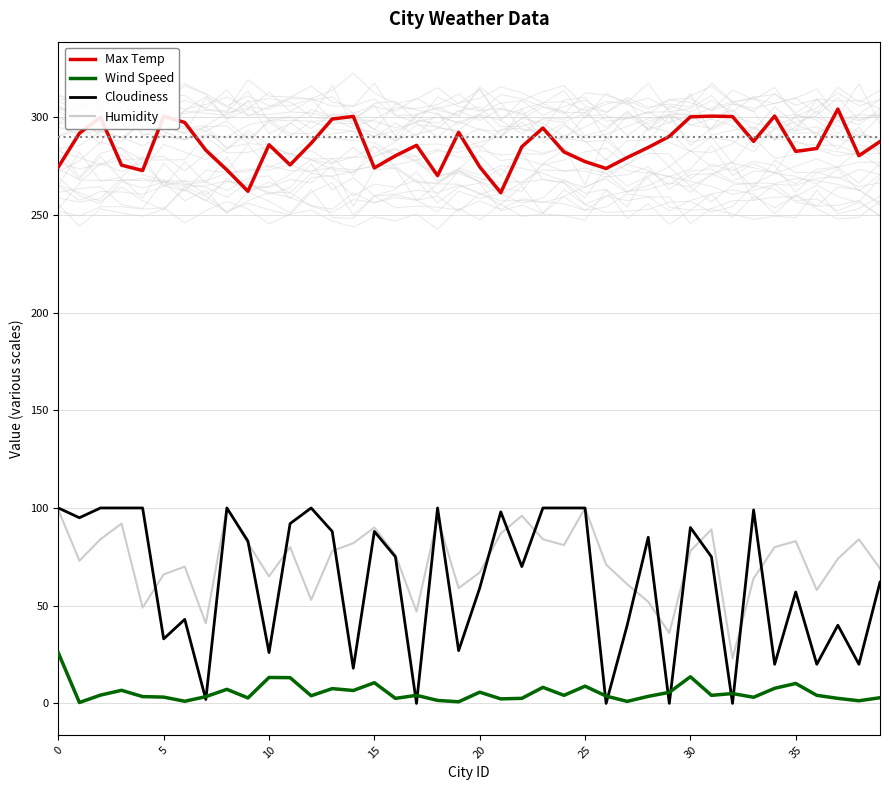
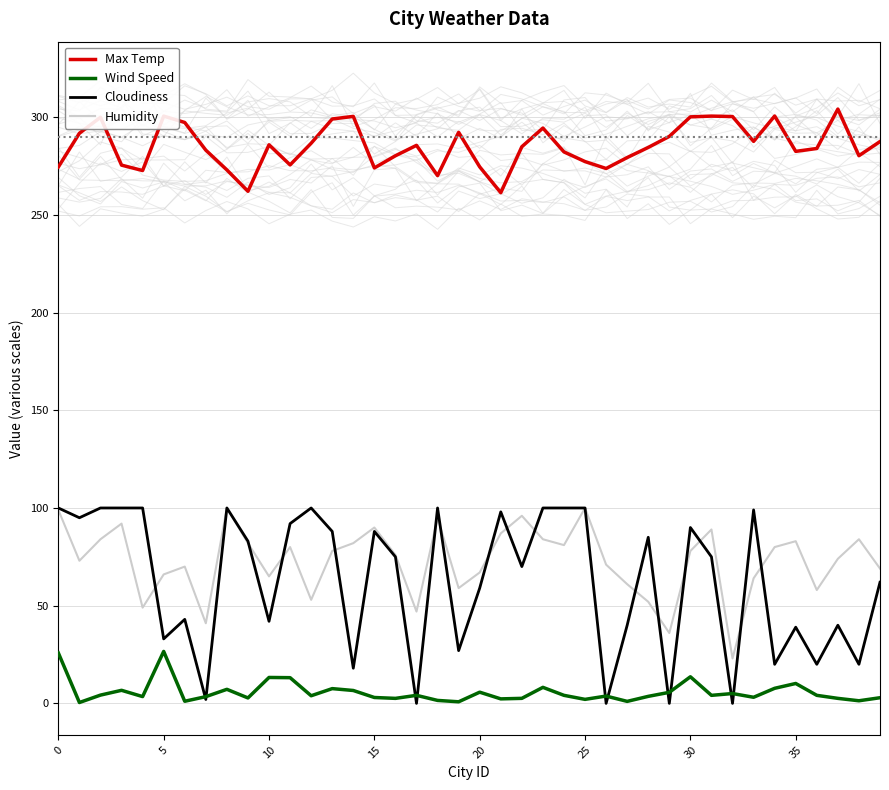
Wind Speed, 5: 3 -> 27
Cloudiness, 10: 26 -> 42
Wind Speed, 15: 11 -> 3
Wind Speed, 25: 9 -> 2
Cloudiness, 35: 57 -> 39
